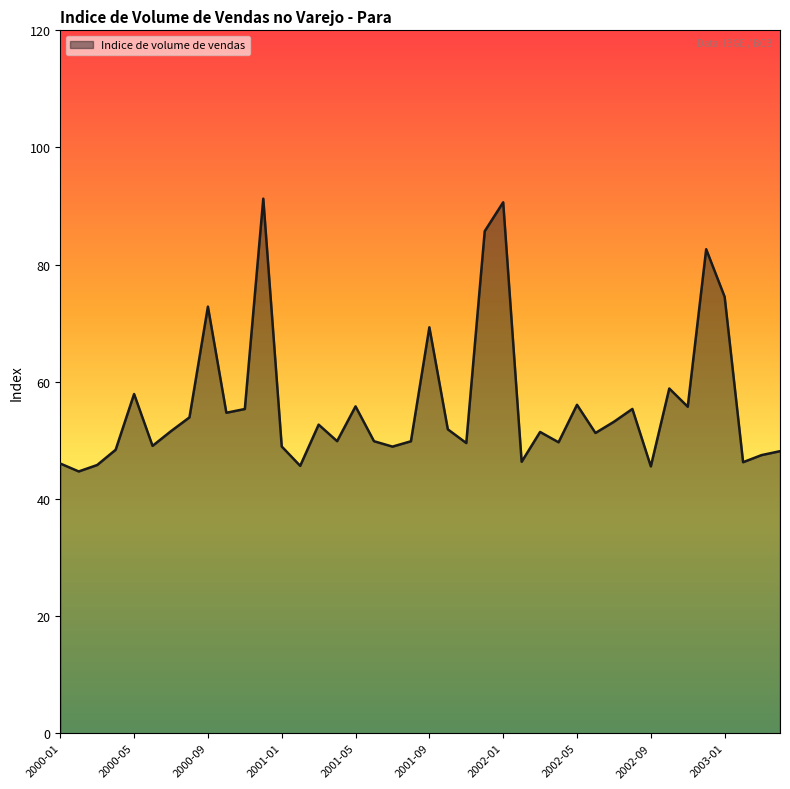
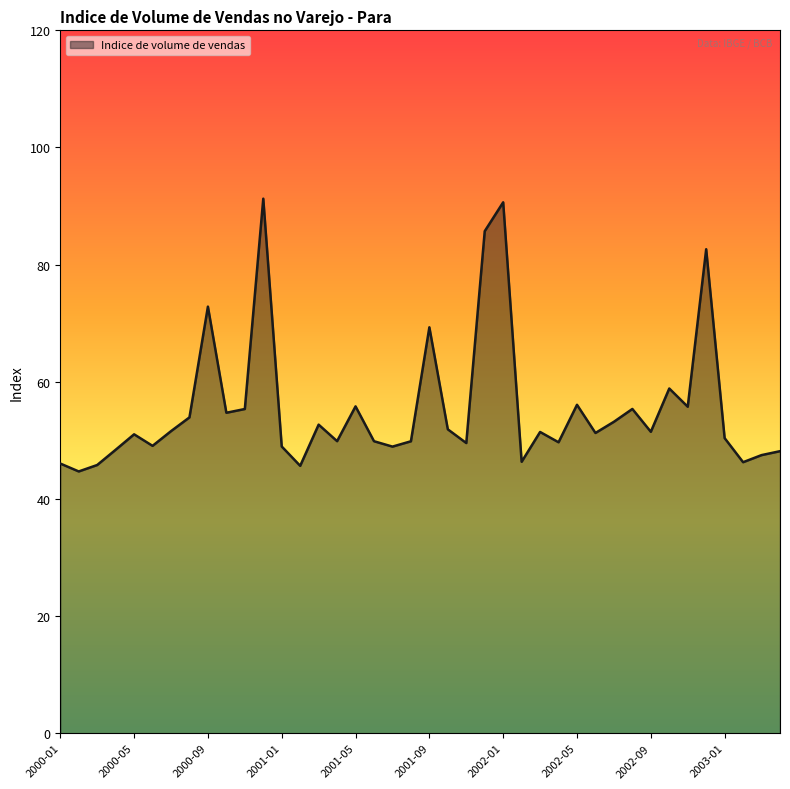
2000-05: 58 -> 51
2002-09: 46 -> 51
2003-01: 75 -> 50
